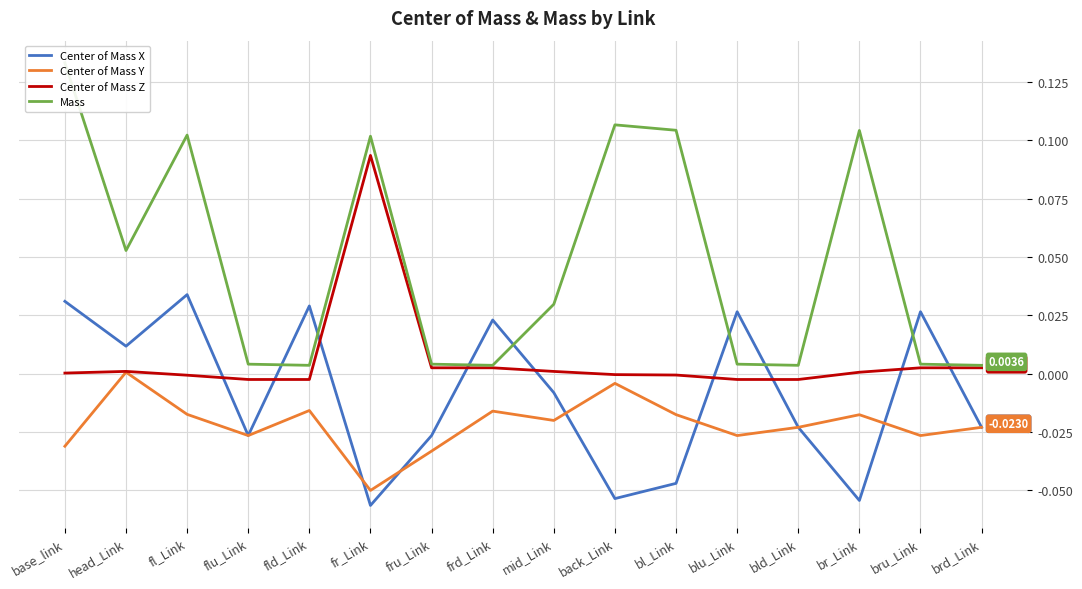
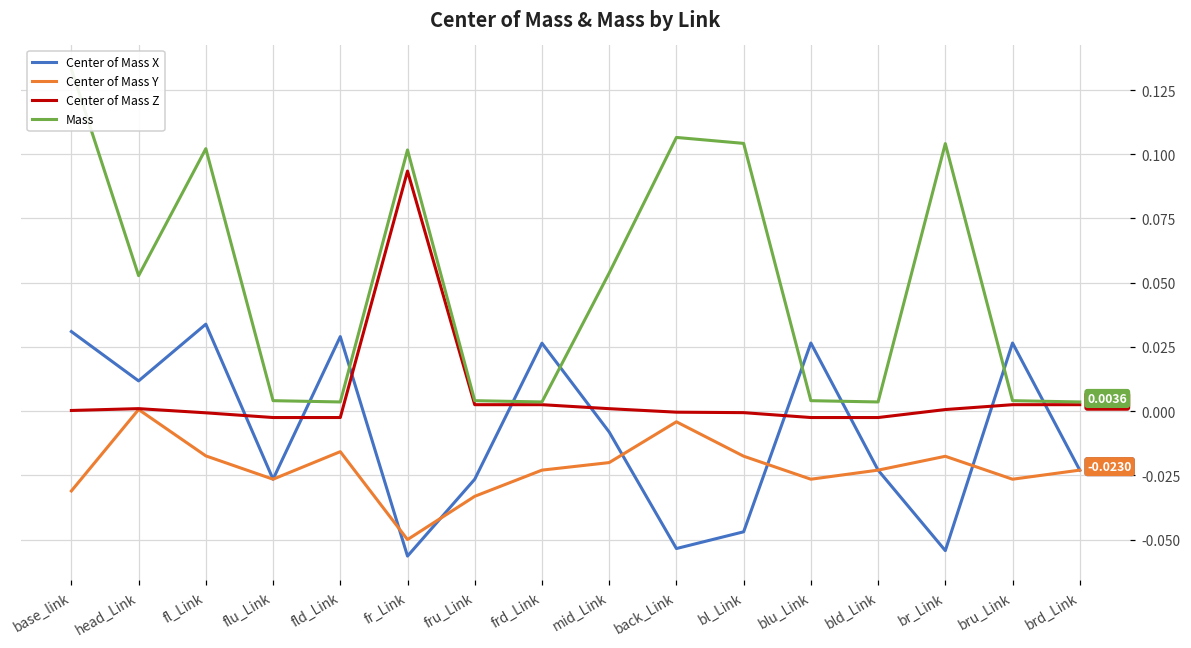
Center of Mass X, frd_Link: 0.023 -> 0.026
Center of Mass Y, frd_Link: -0.016 -> -0.023
Mass, mid_Link: 0.030 -> 0.054
